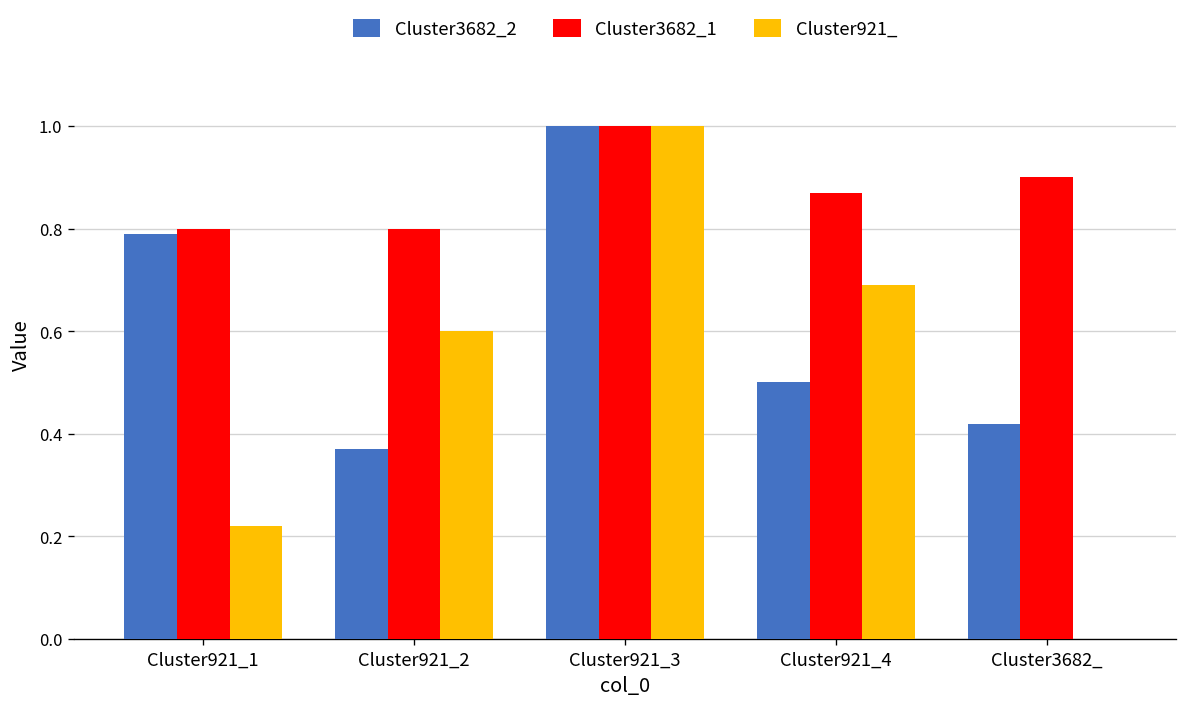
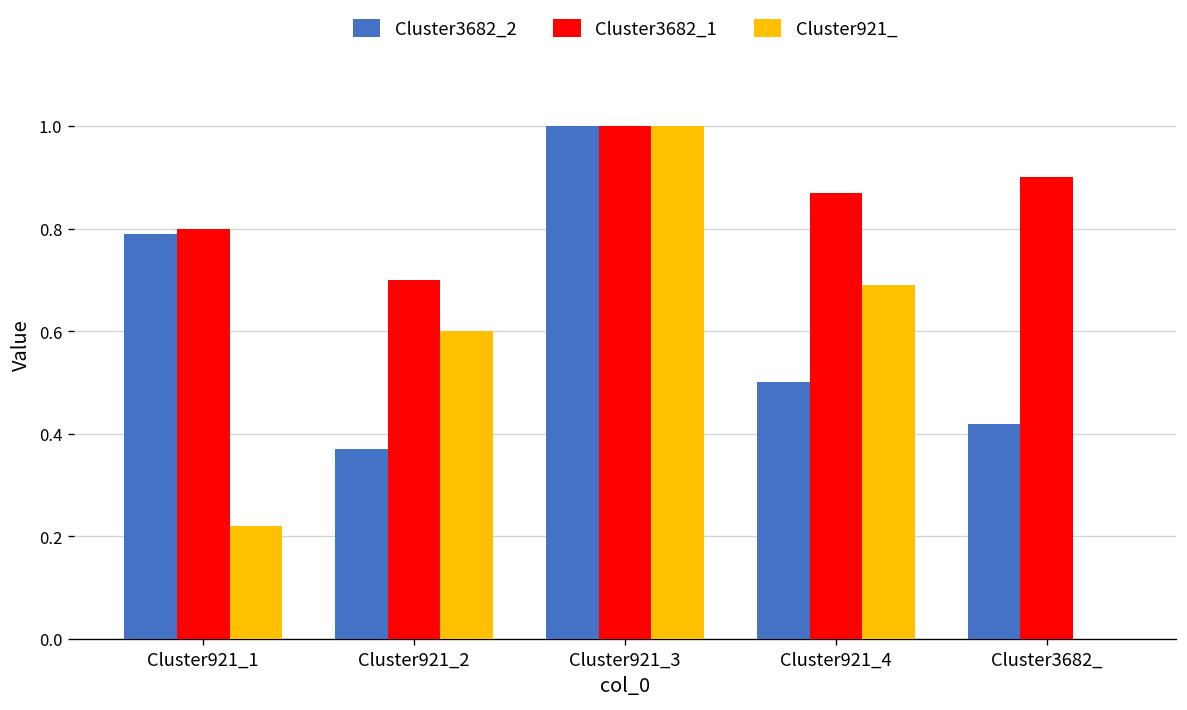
Cluster3682_1, Cluster921_2: 0.8 -> 0.7
